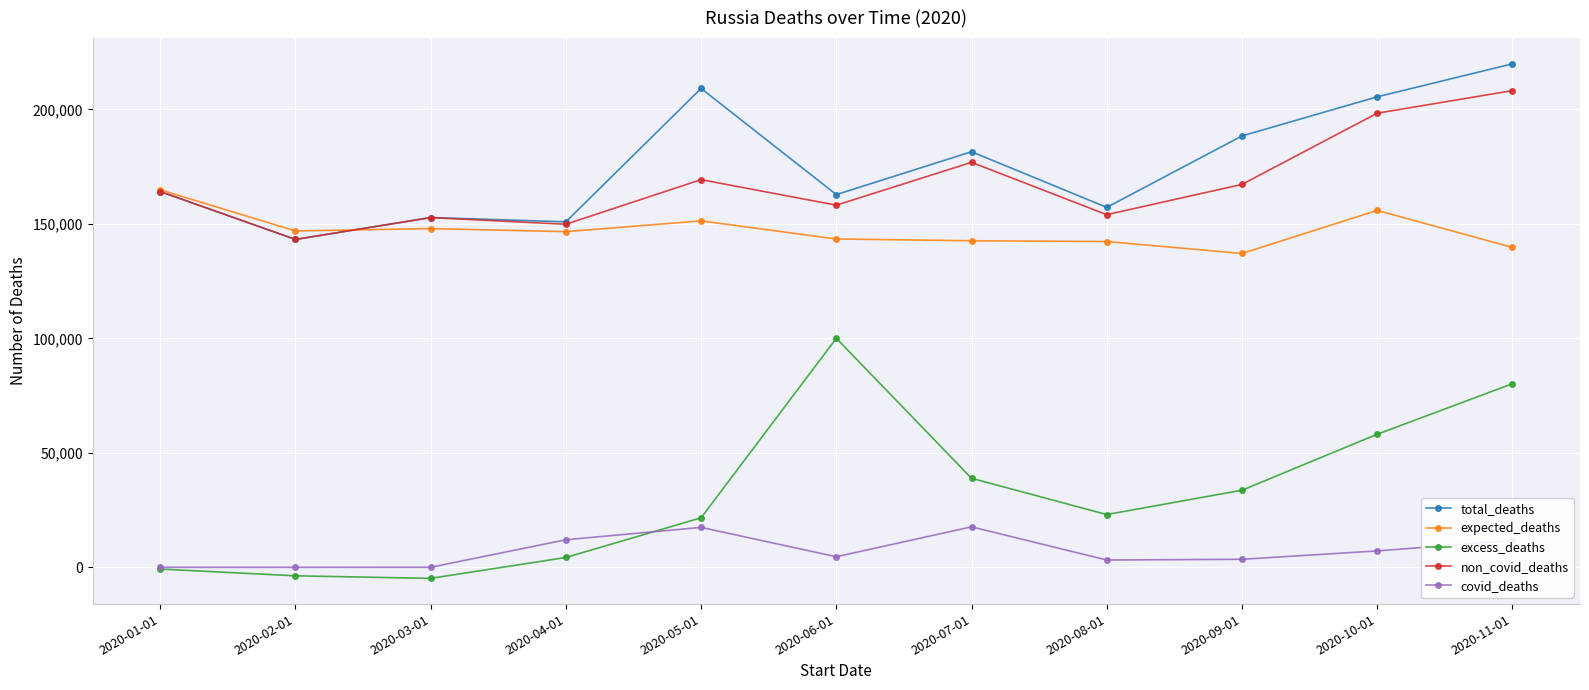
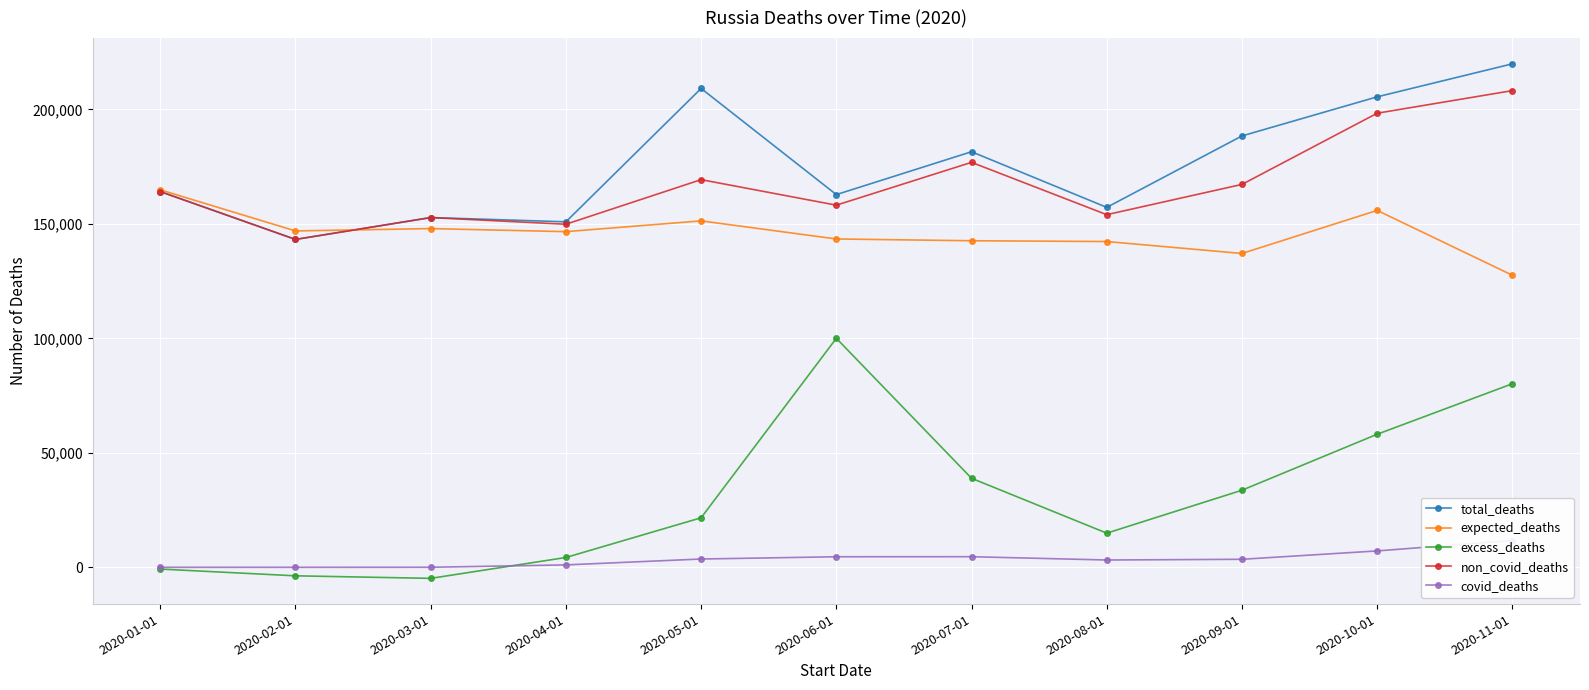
covid_deaths, 2020-04-01: 12,000 -> 1,000
covid_deaths, 2020-05-01: 17,000 -> 4,000
covid_deaths, 2020-07-01: 18,000 -> 5,000
excess_deaths, 2020-08-01: 23,000 -> 15,000
expected_deaths, 2020-11-01: 140,000 -> 128,000
